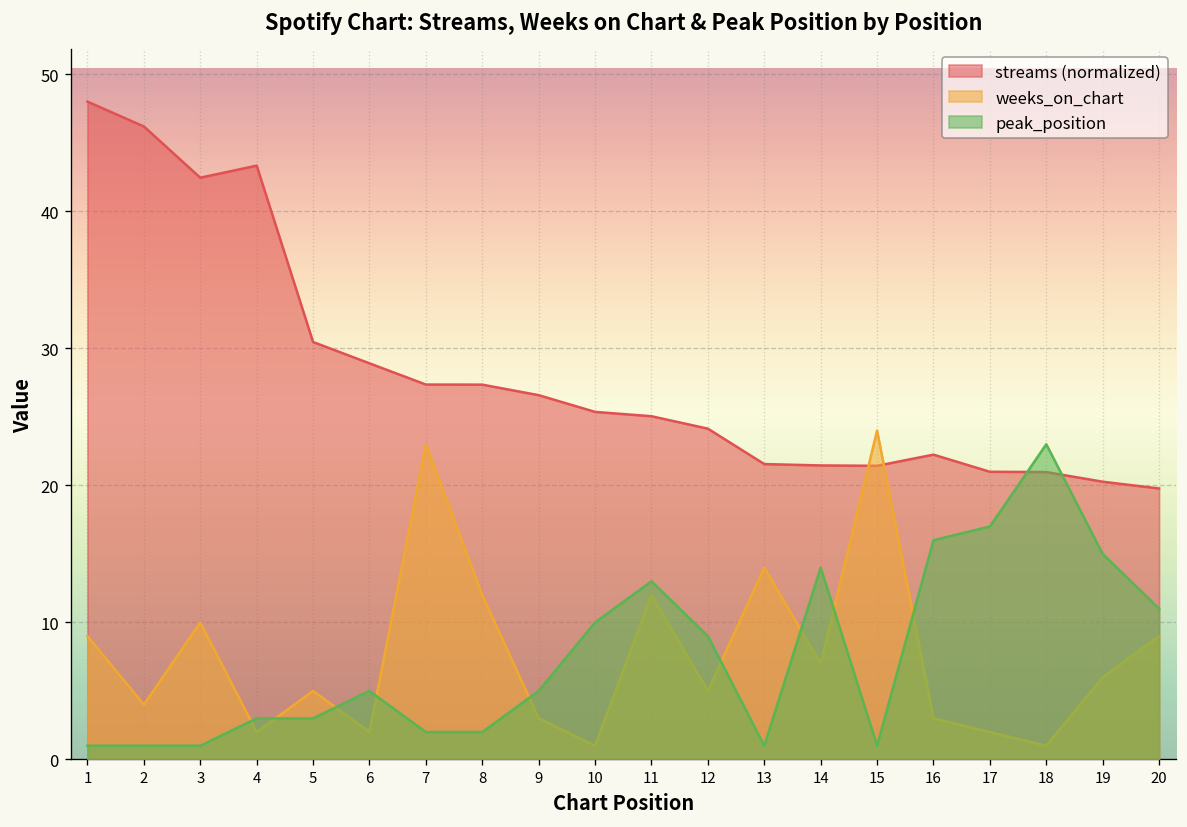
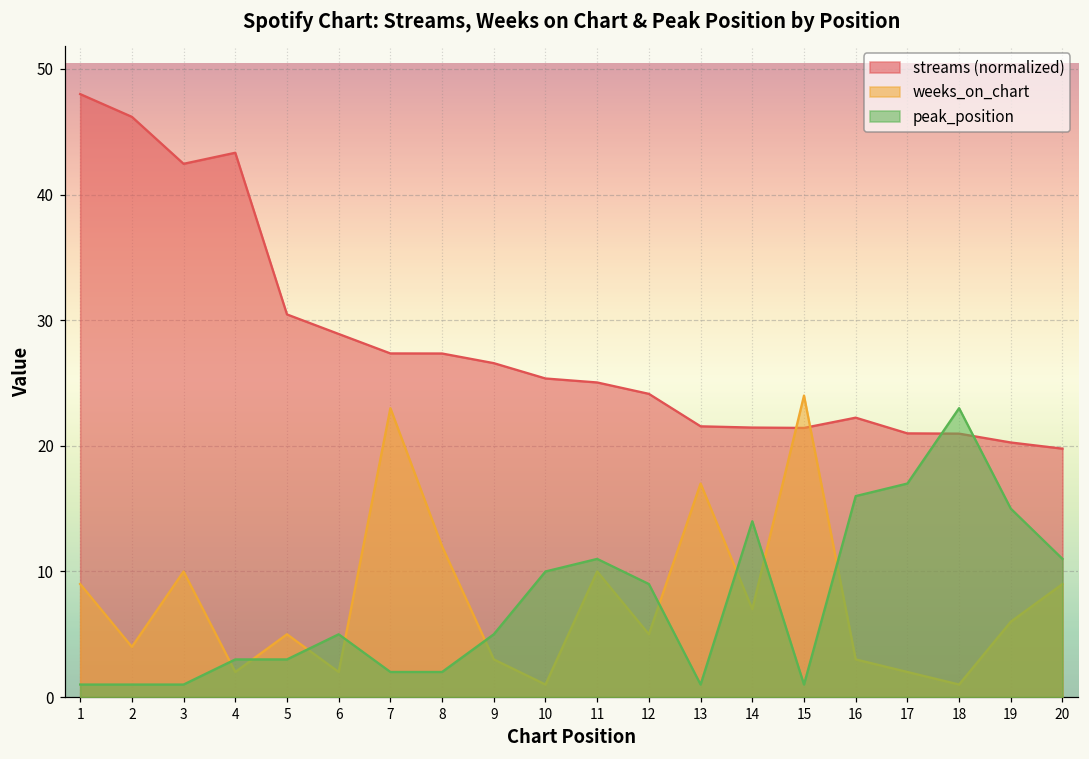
weeks_on_chart, 11: 12 -> 10
peak_position, 11: 13 -> 11
weeks_on_chart, 13: 14 -> 17
